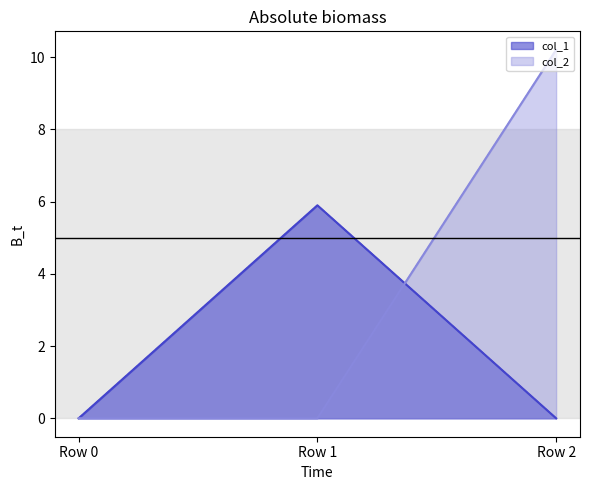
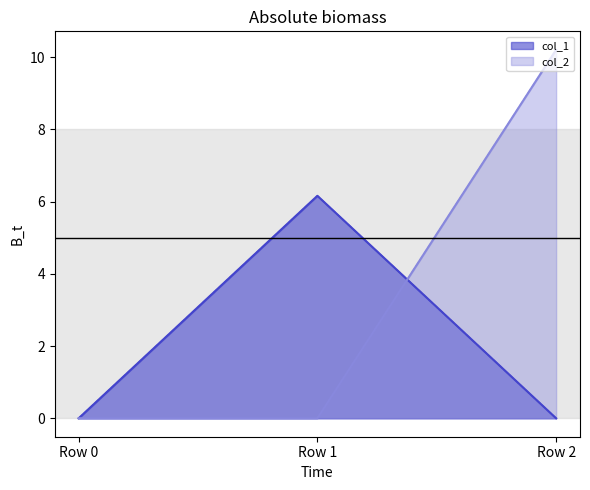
col_1, Row 1: 5.9 -> 6.2
